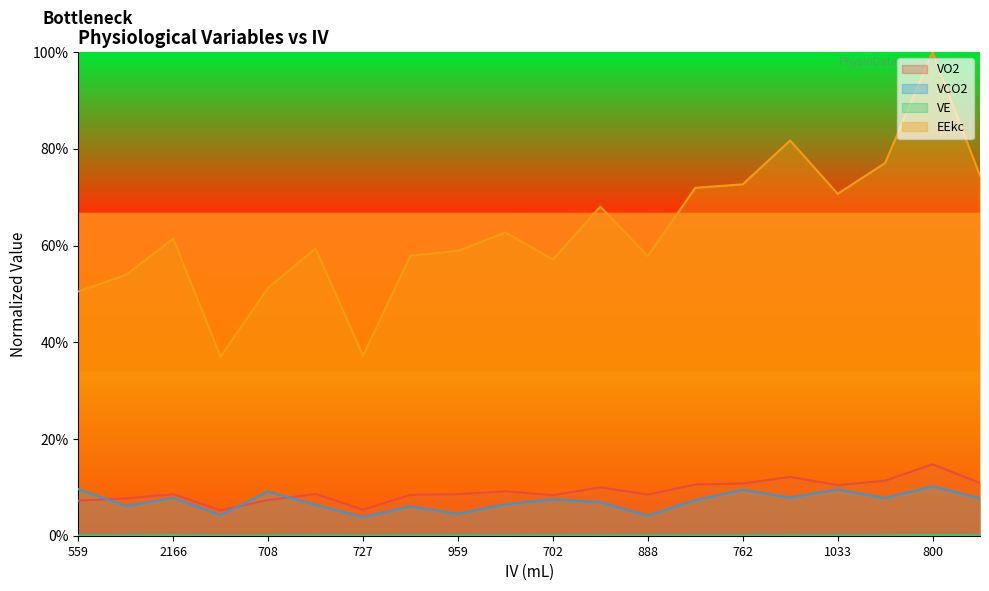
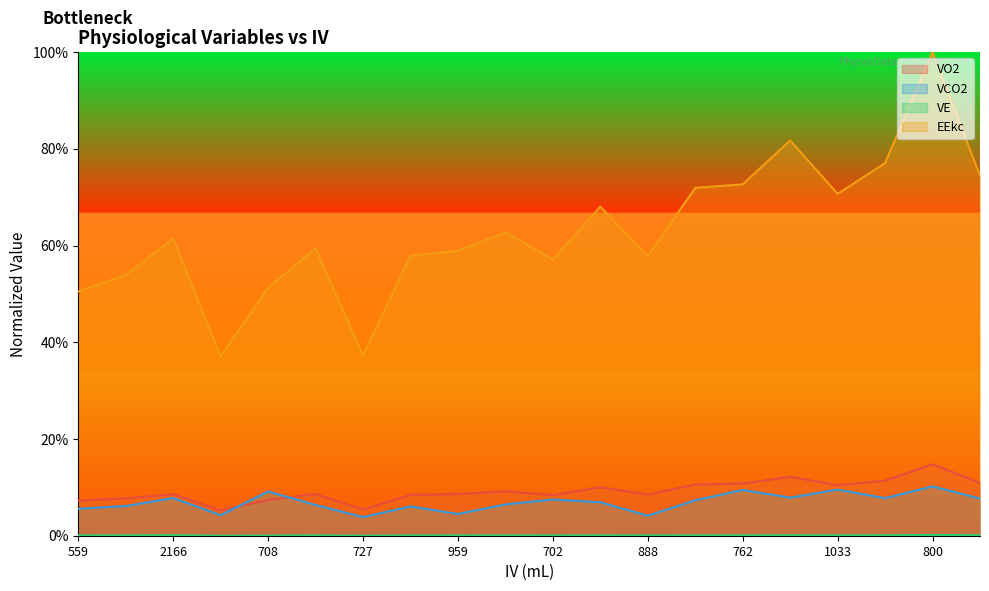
VCO2, 559: 10% -> 6%
